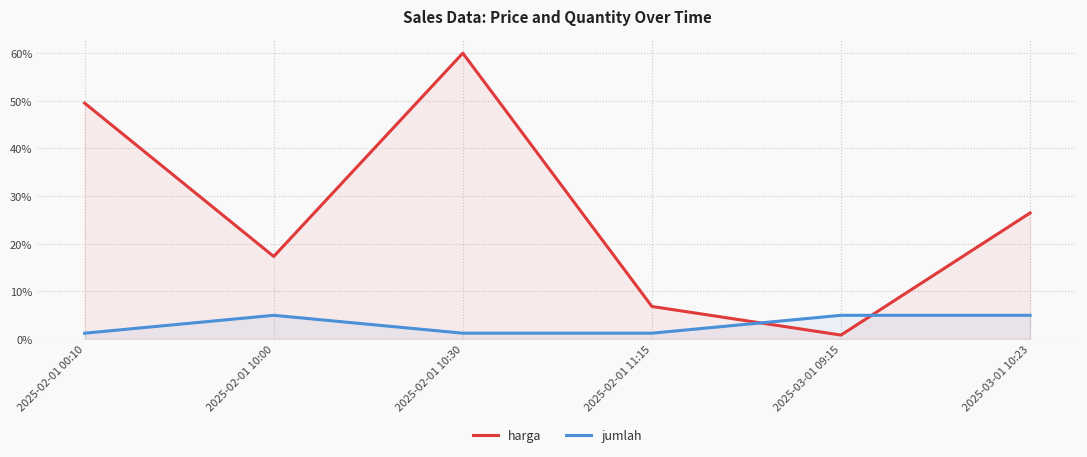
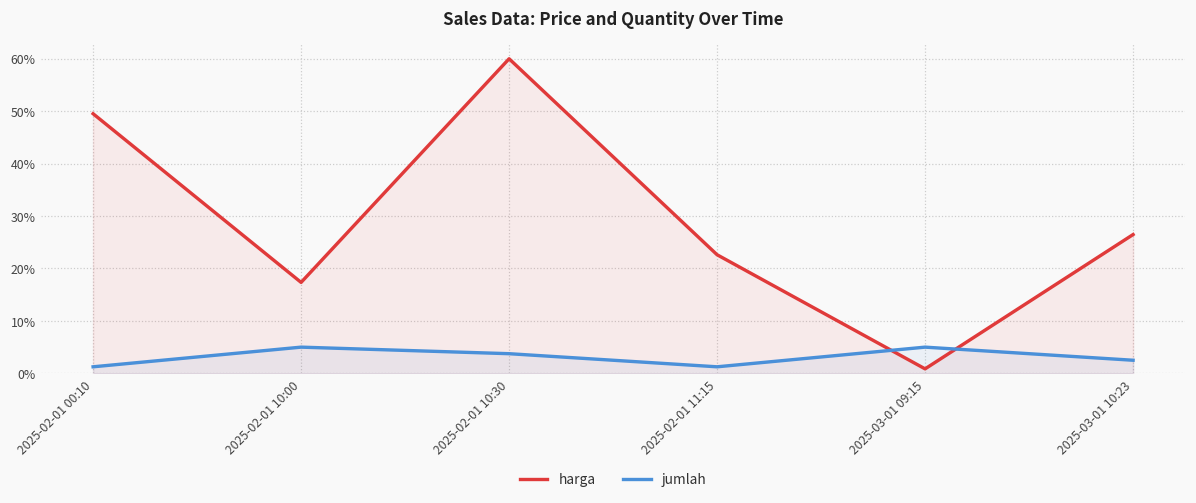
jumlah, 2025-02-01 10:30: 1% -> 4%
harga, 2025-02-01 11:15: 7% -> 23%
jumlah, 2025-03-01 10:23: 5% -> 3%
